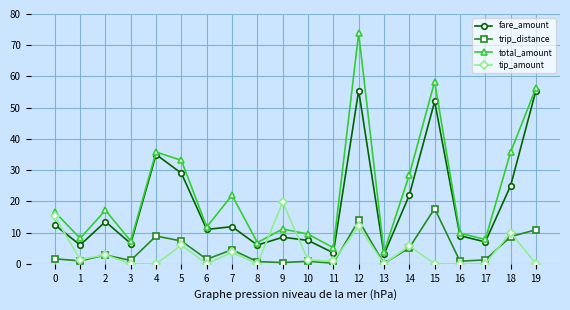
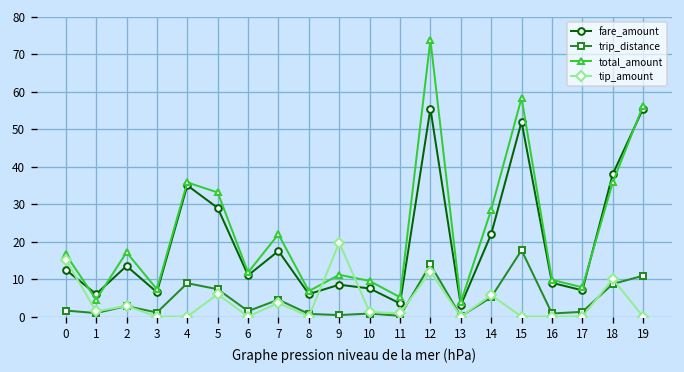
total_amount, 1: 8 -> 5
fare_amount, 7: 12 -> 18
fare_amount, 18: 25 -> 38
